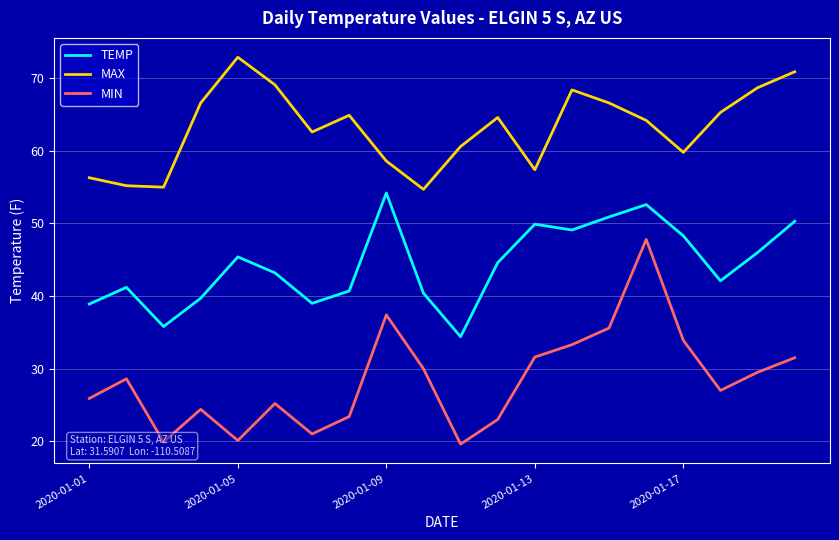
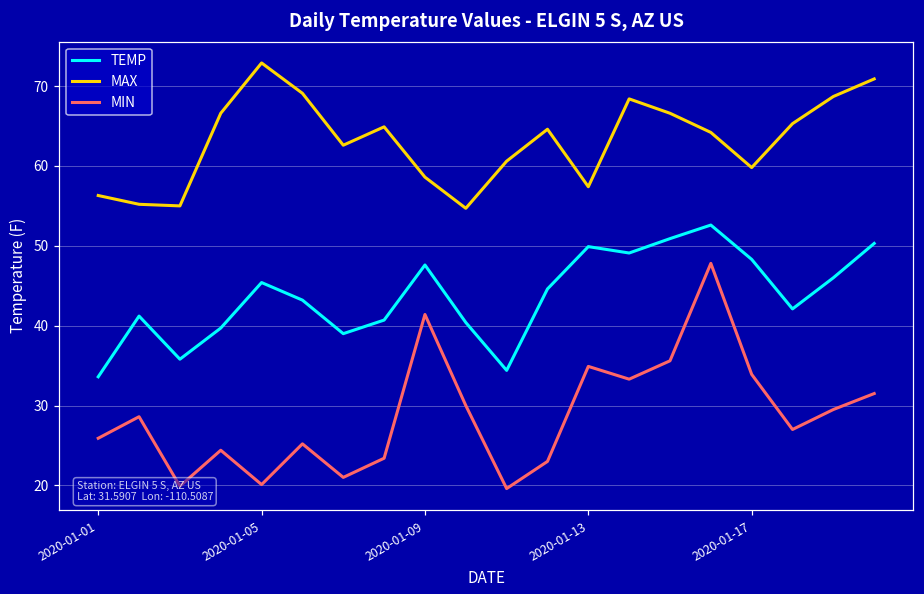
TEMP, 2020-01-01: 39 -> 34
TEMP, 2020-01-09: 54 -> 48
MIN, 2020-01-09: 37 -> 41
MIN, 2020-01-13: 32 -> 35
